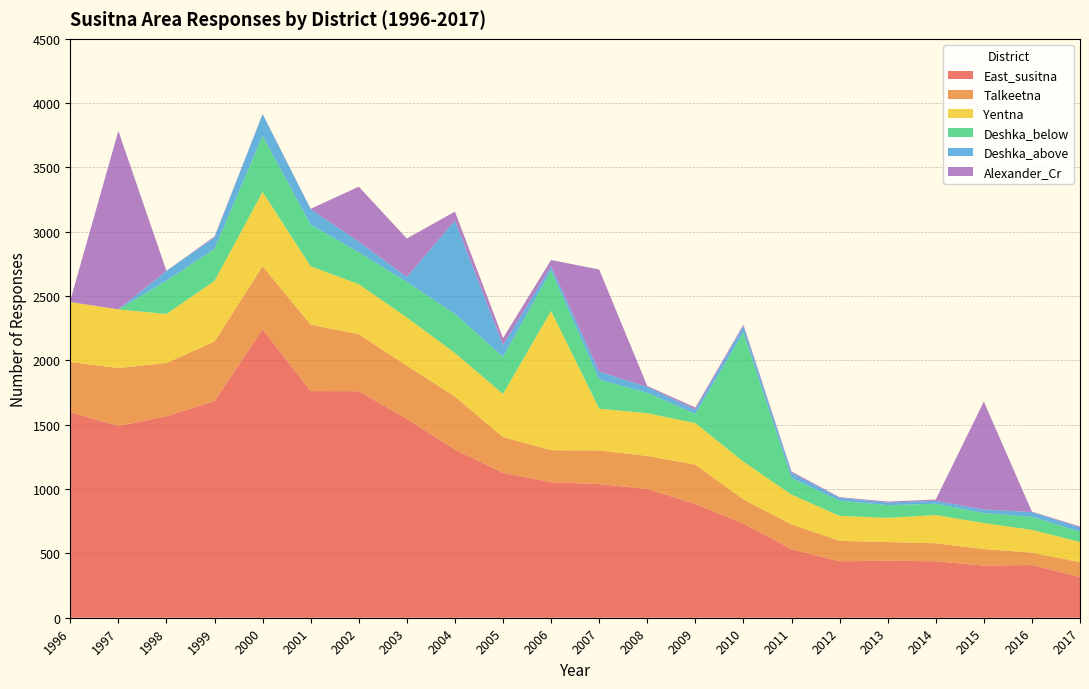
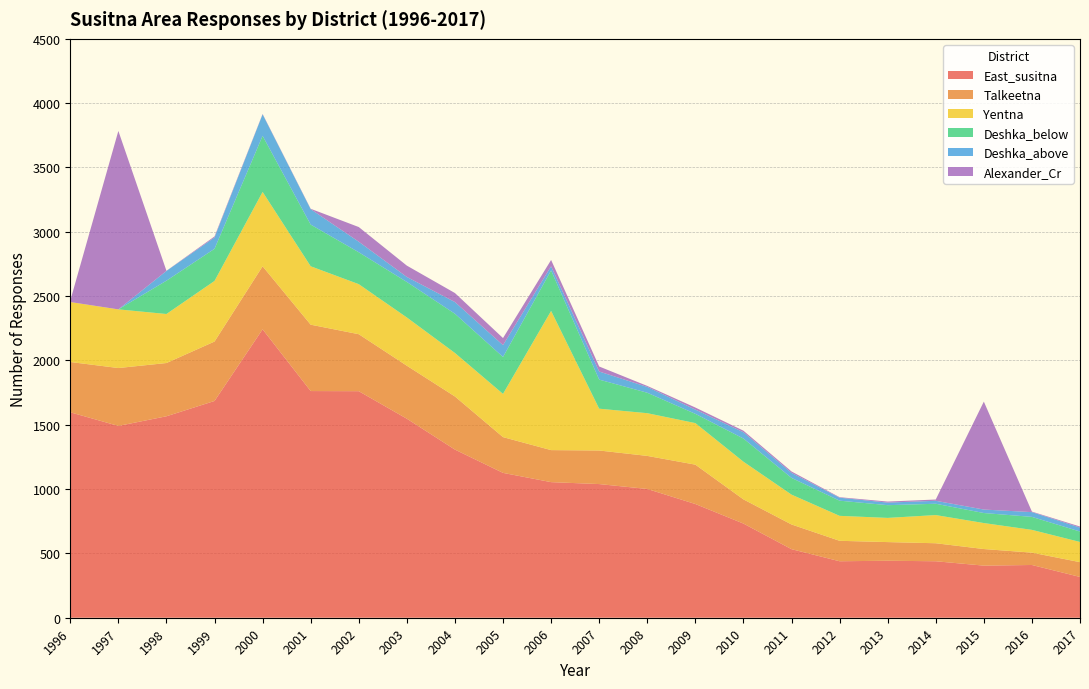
Alexander_Cr, 2002: 430 -> 110
Alexander_Cr, 2003: 300 -> 90
Deshka_above, 2004: 720 -> 90
Alexander_Cr, 2007: 790 -> 40
Deshka_below, 2010: 1000 -> 180
